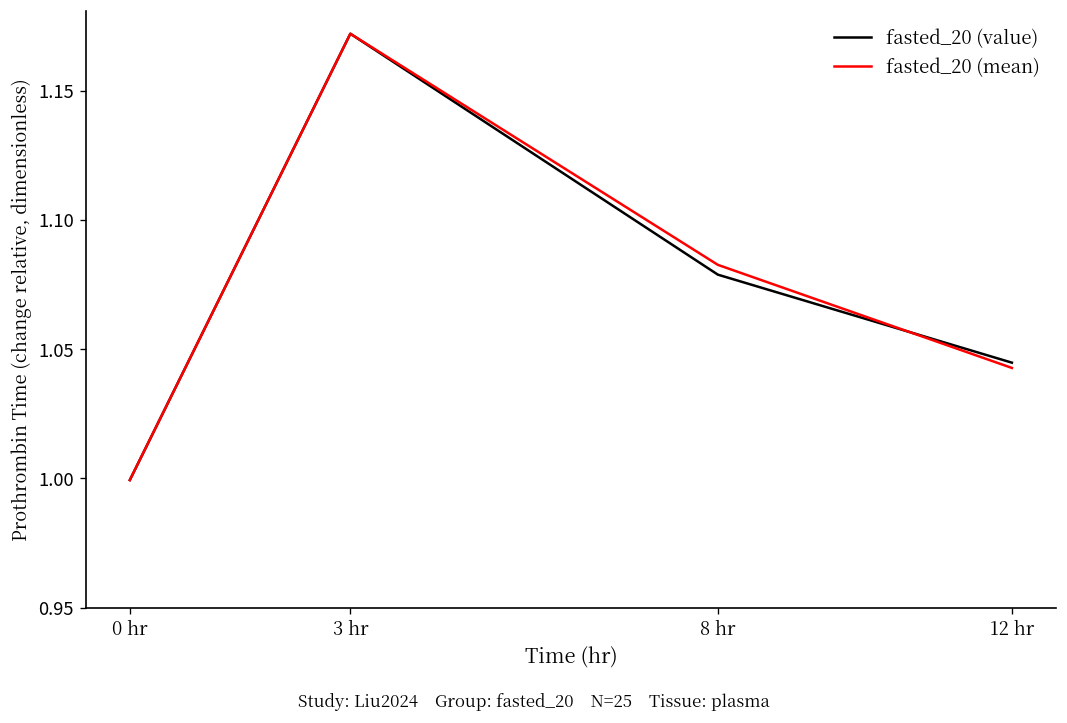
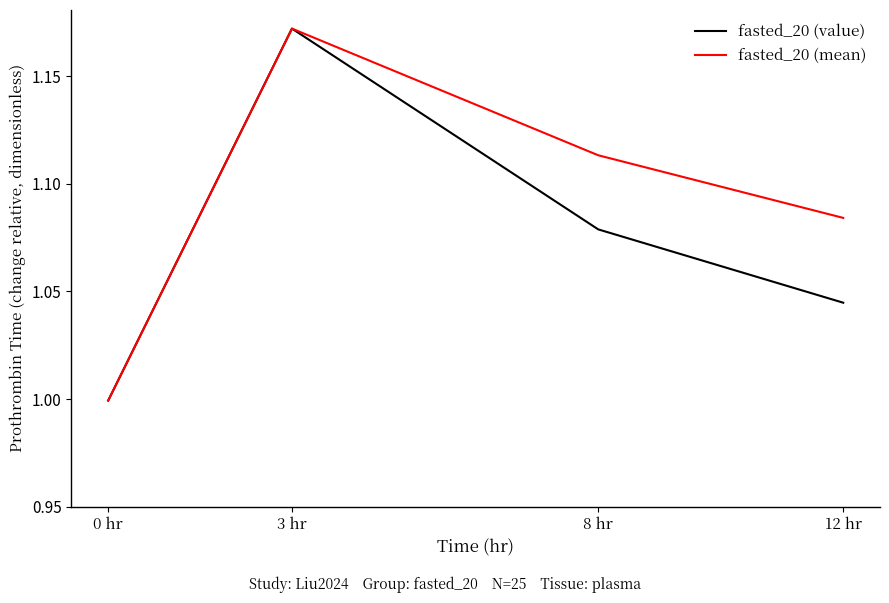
fasted_20 (mean), 8 hr: 1.083 -> 1.113
fasted_20 (mean), 12 hr: 1.043 -> 1.084
